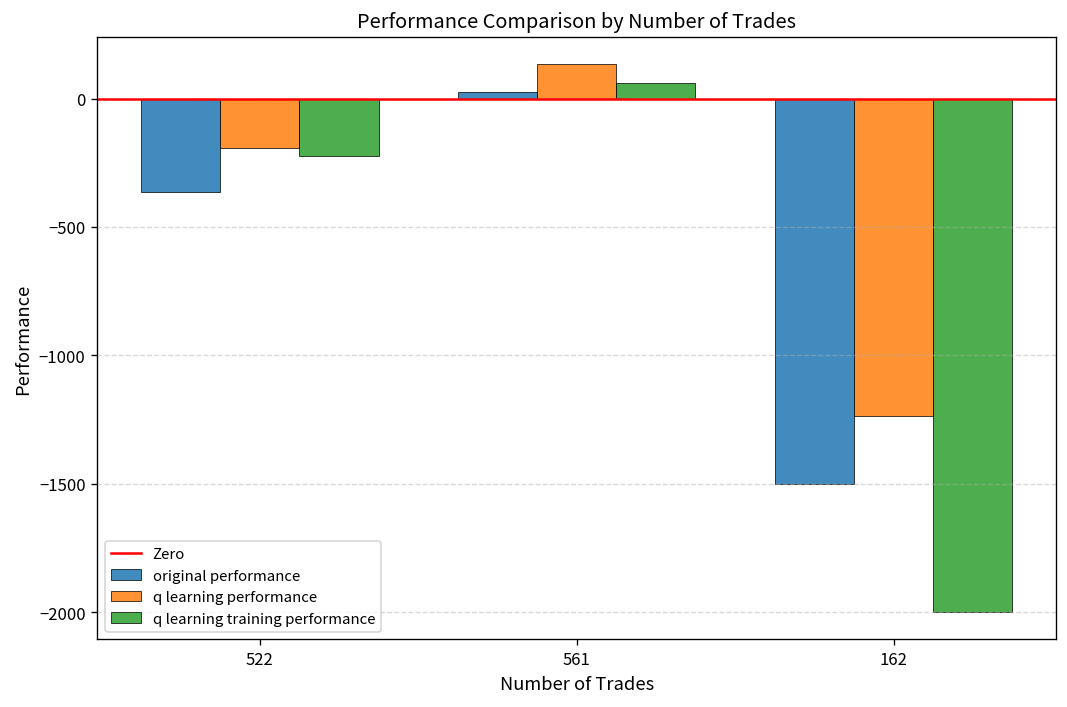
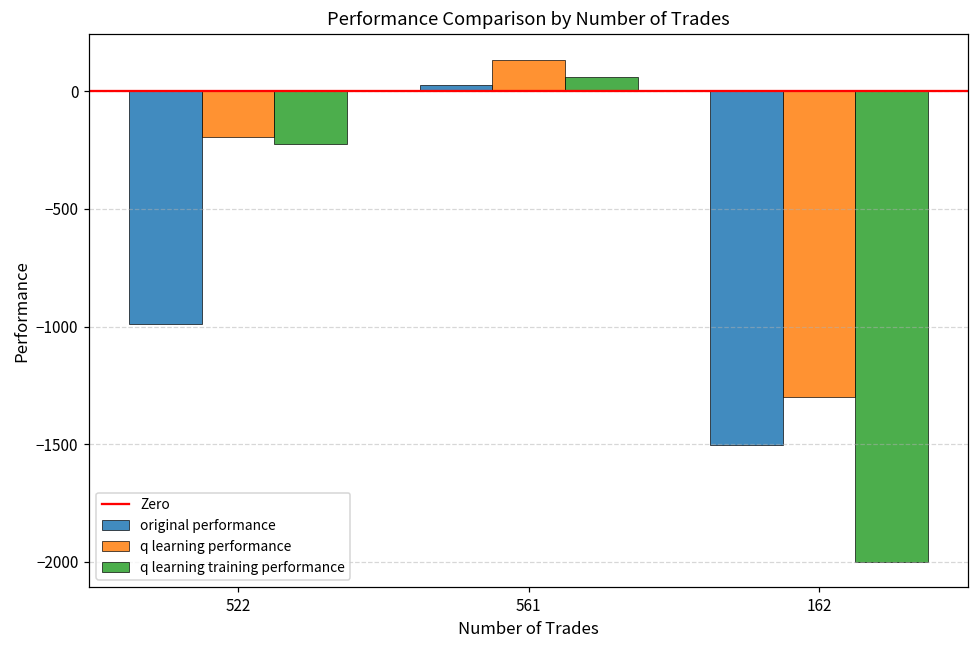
original performance, 522: -360 -> -990
q learning performance, 162: -1230 -> -1300
